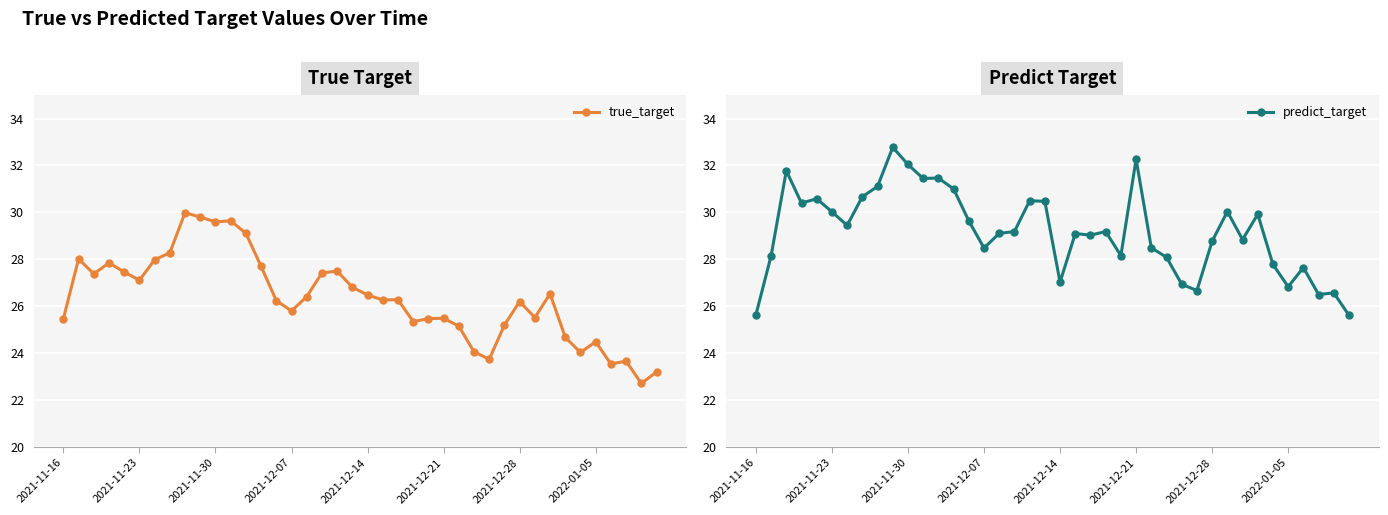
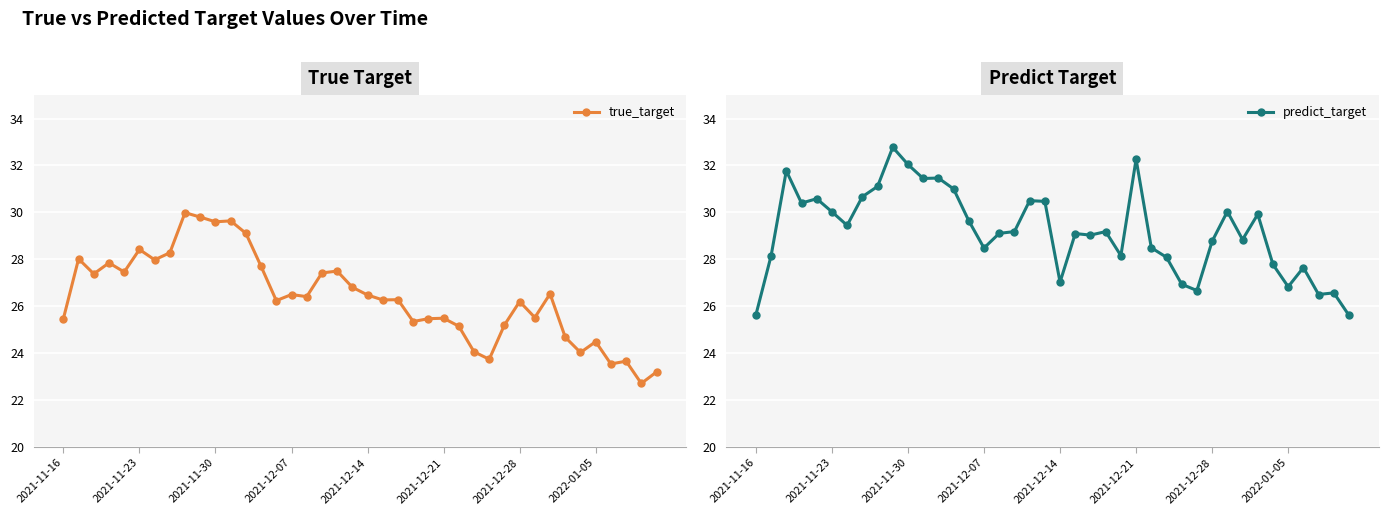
True Target, 2021-11-23: 27.1 -> 28.4
True Target, 2021-12-07: 25.8 -> 26.5
